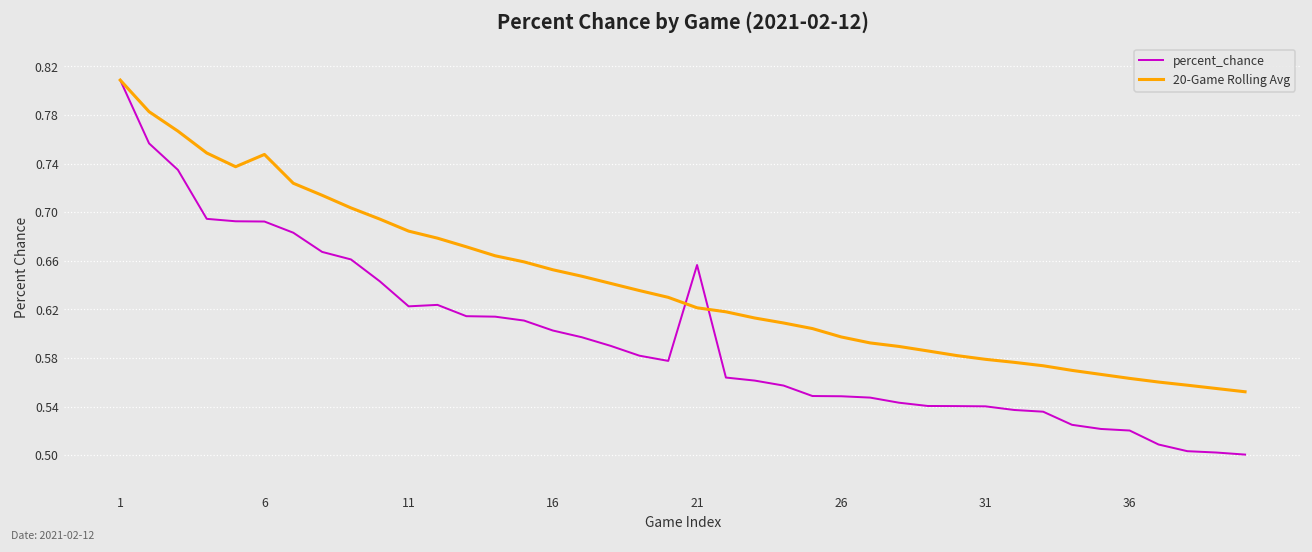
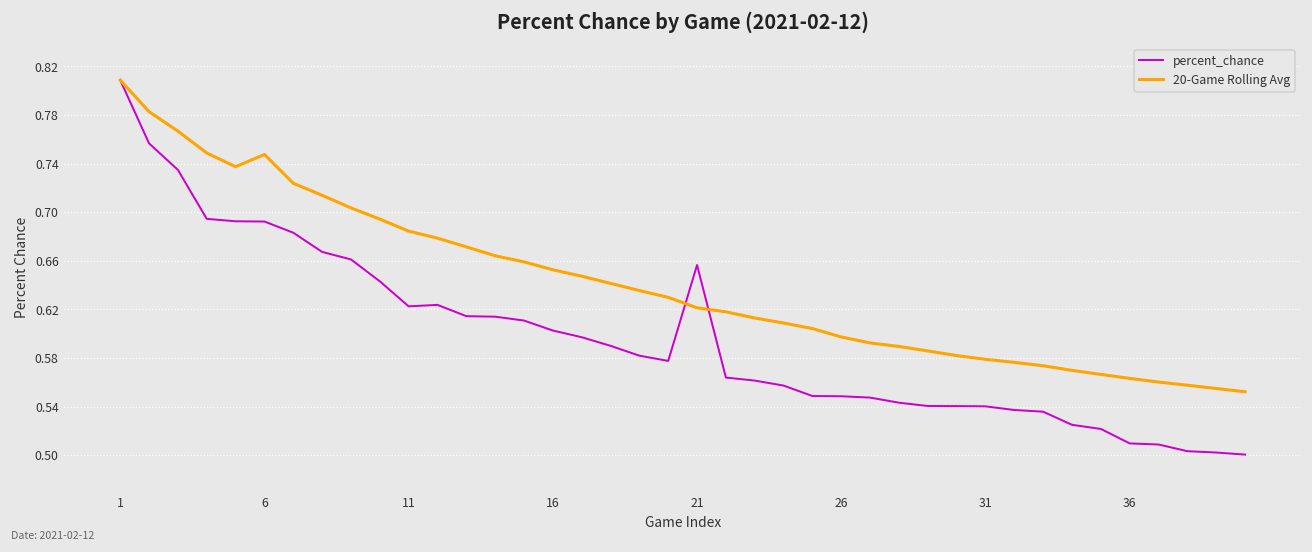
percent_chance, 36: 0.520 -> 0.510
